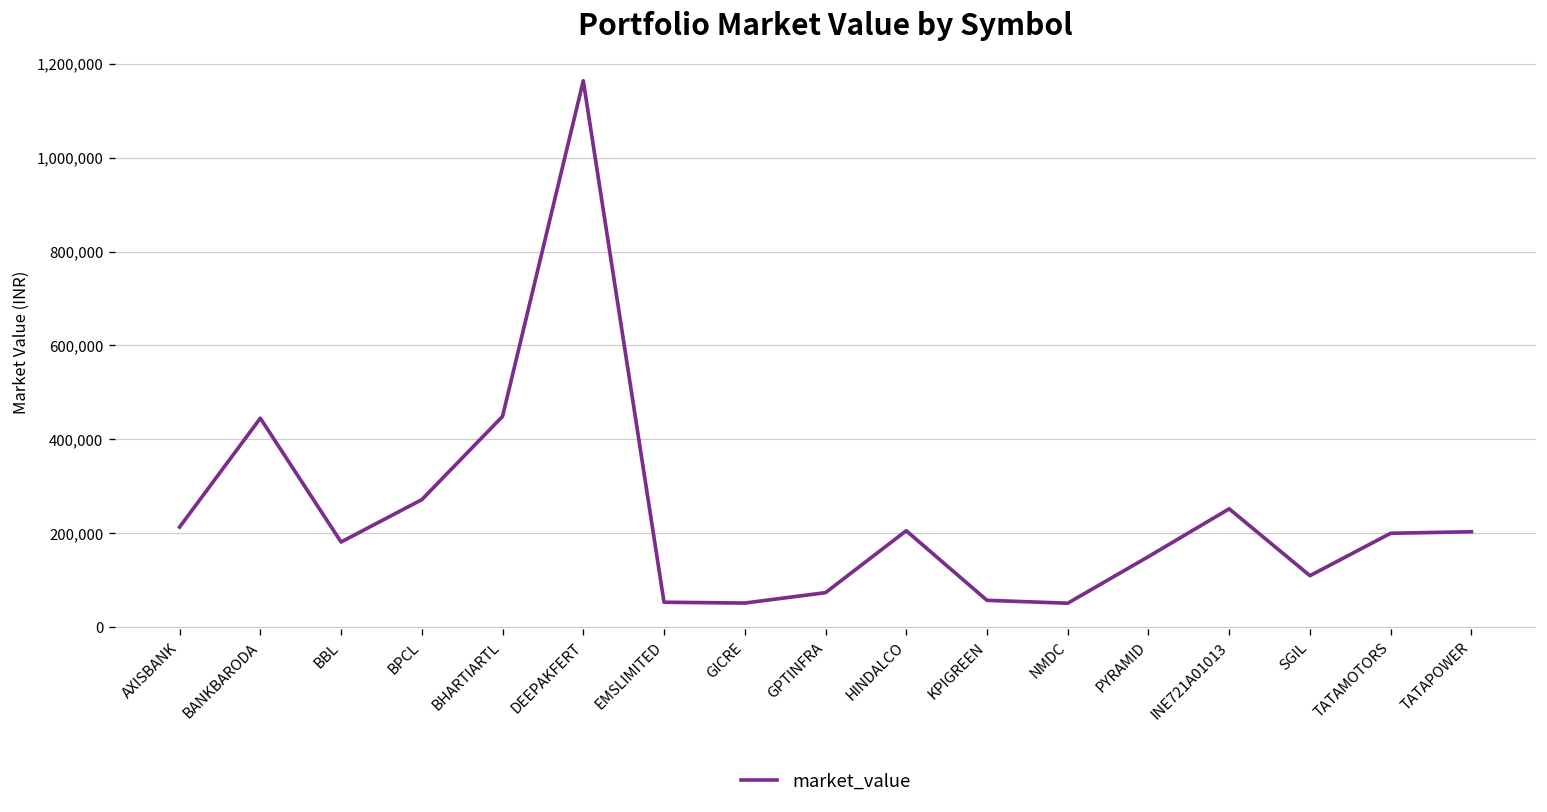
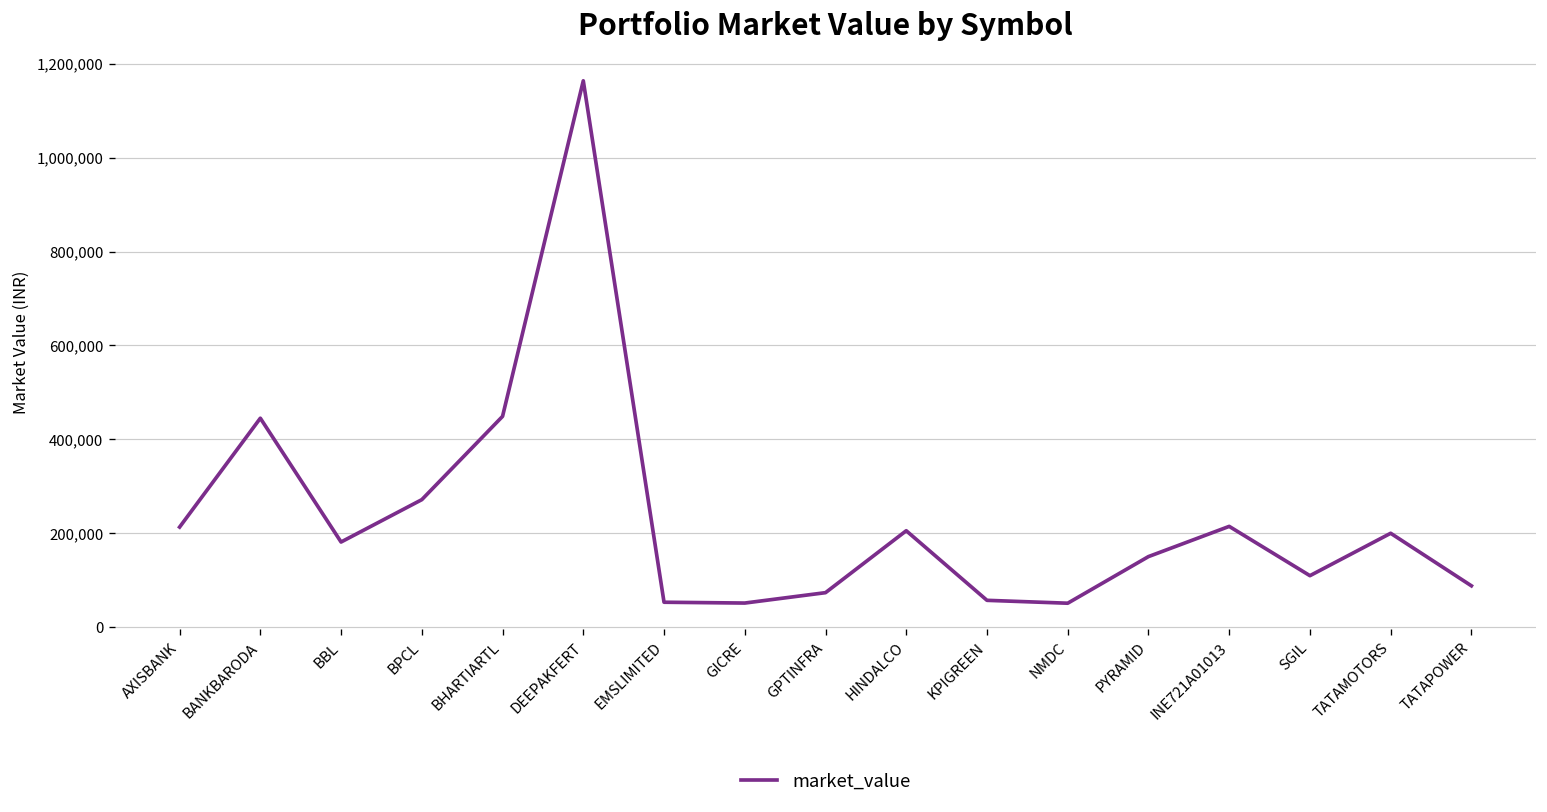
INE721A01013: 250,000 -> 210,000
TATAPOWER: 200,000 -> 90,000
